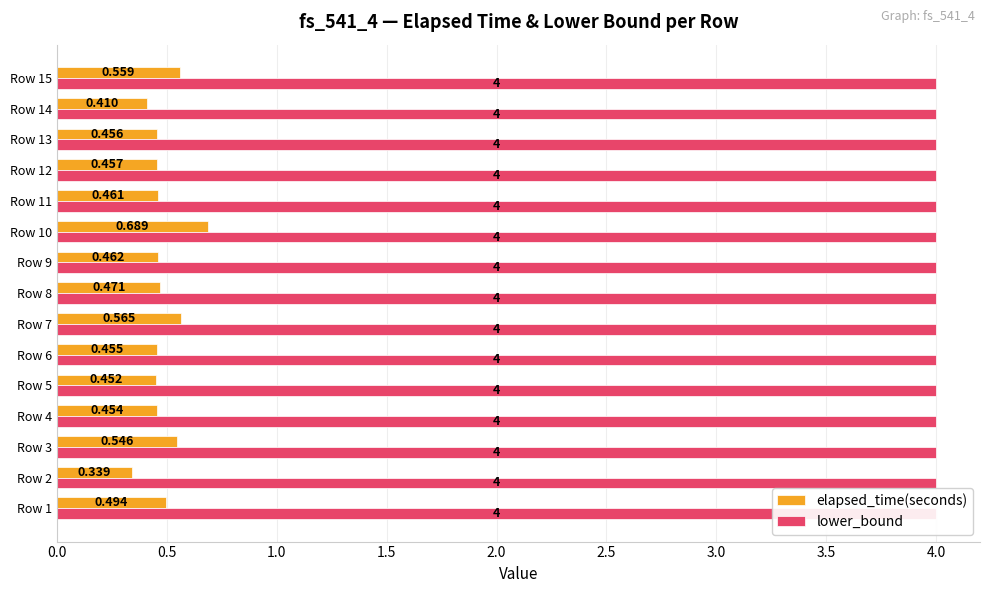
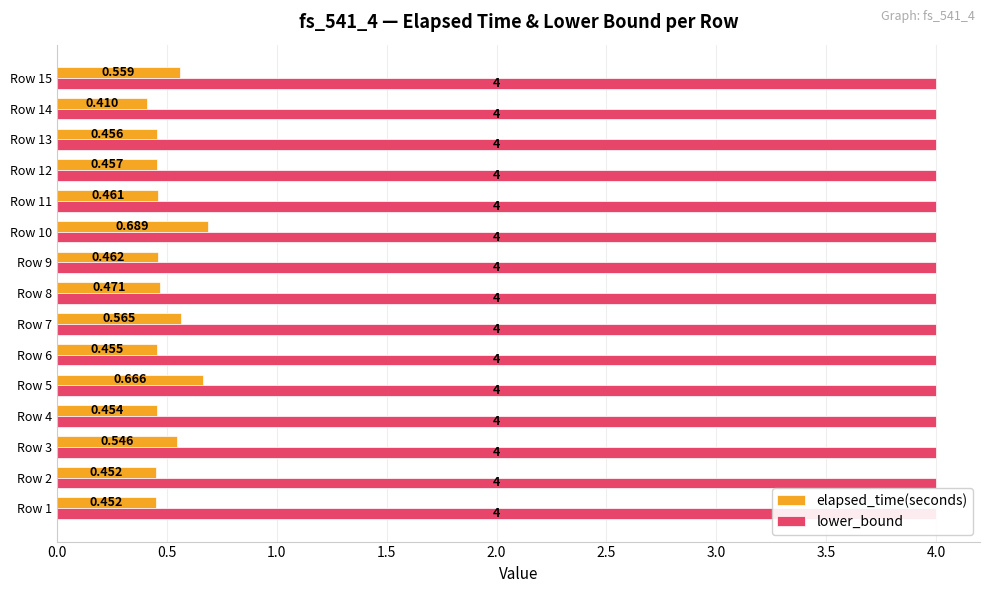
elapsed_time(seconds), Row 5: 0.452 -> 0.666
elapsed_time(seconds), Row 2: 0.339 -> 0.452
elapsed_time(seconds), Row 1: 0.494 -> 0.452
